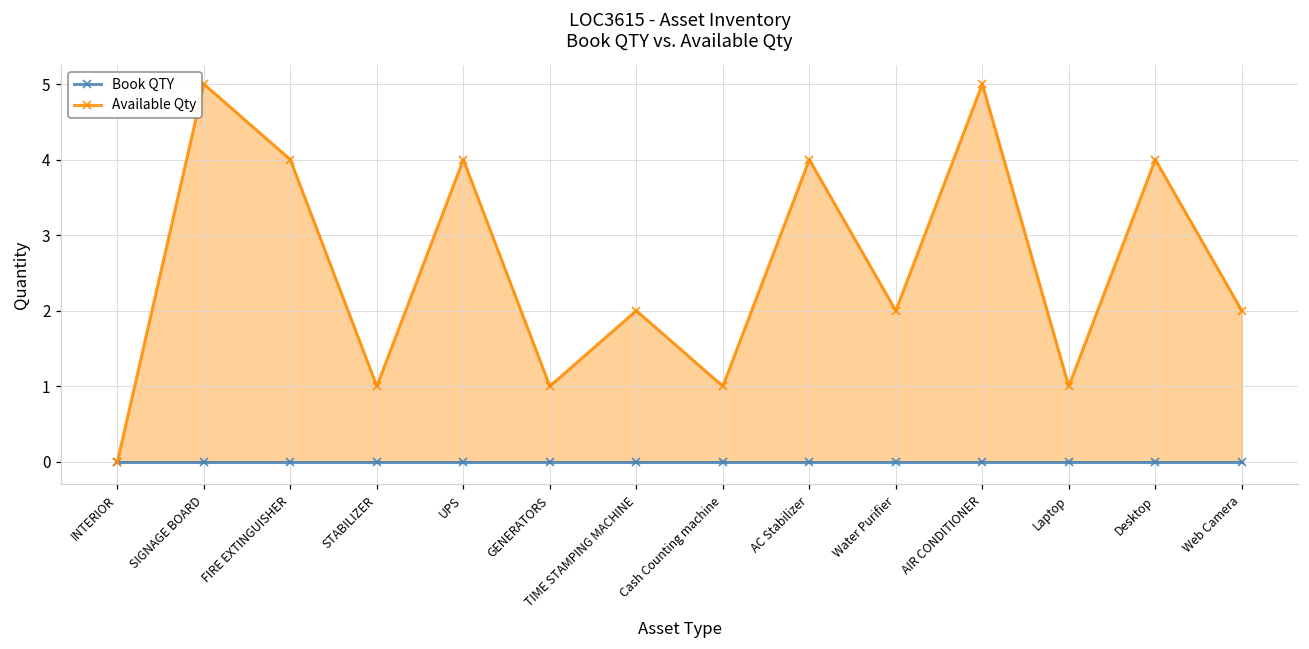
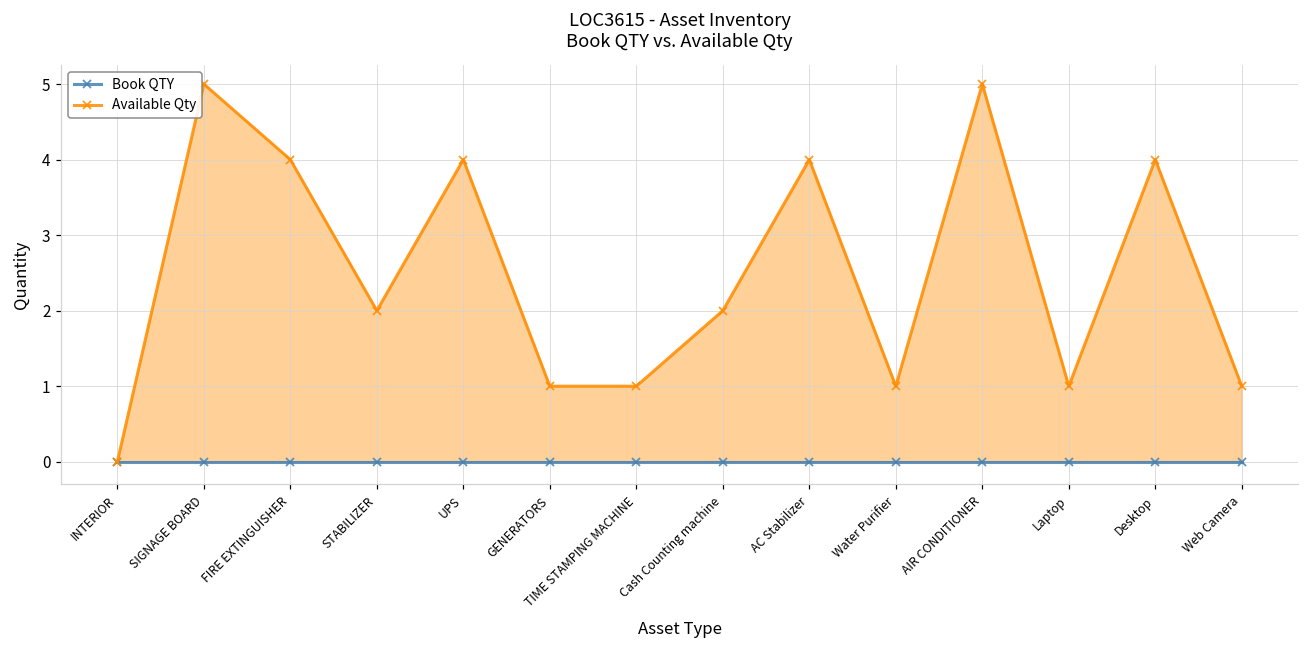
Available Qty, STABILIZER: 1 -> 2
Available Qty, TIME STAMPING MACHINE: 2 -> 1
Available Qty, Cash Counting machine: 1 -> 2
Available Qty, Water Purifier: 2 -> 1
Available Qty, Web Camera: 2 -> 1
